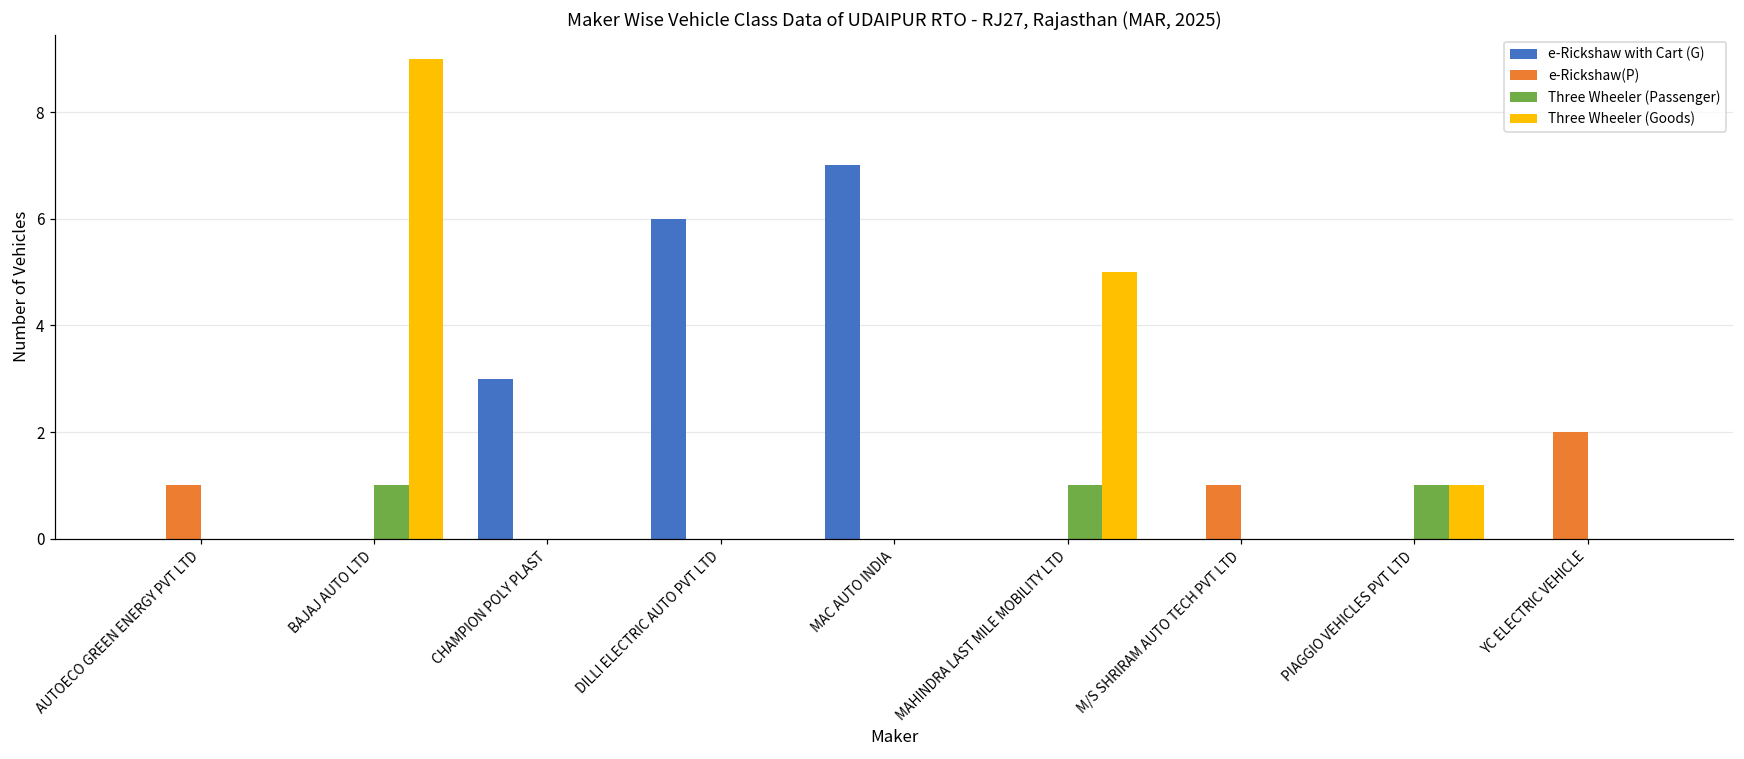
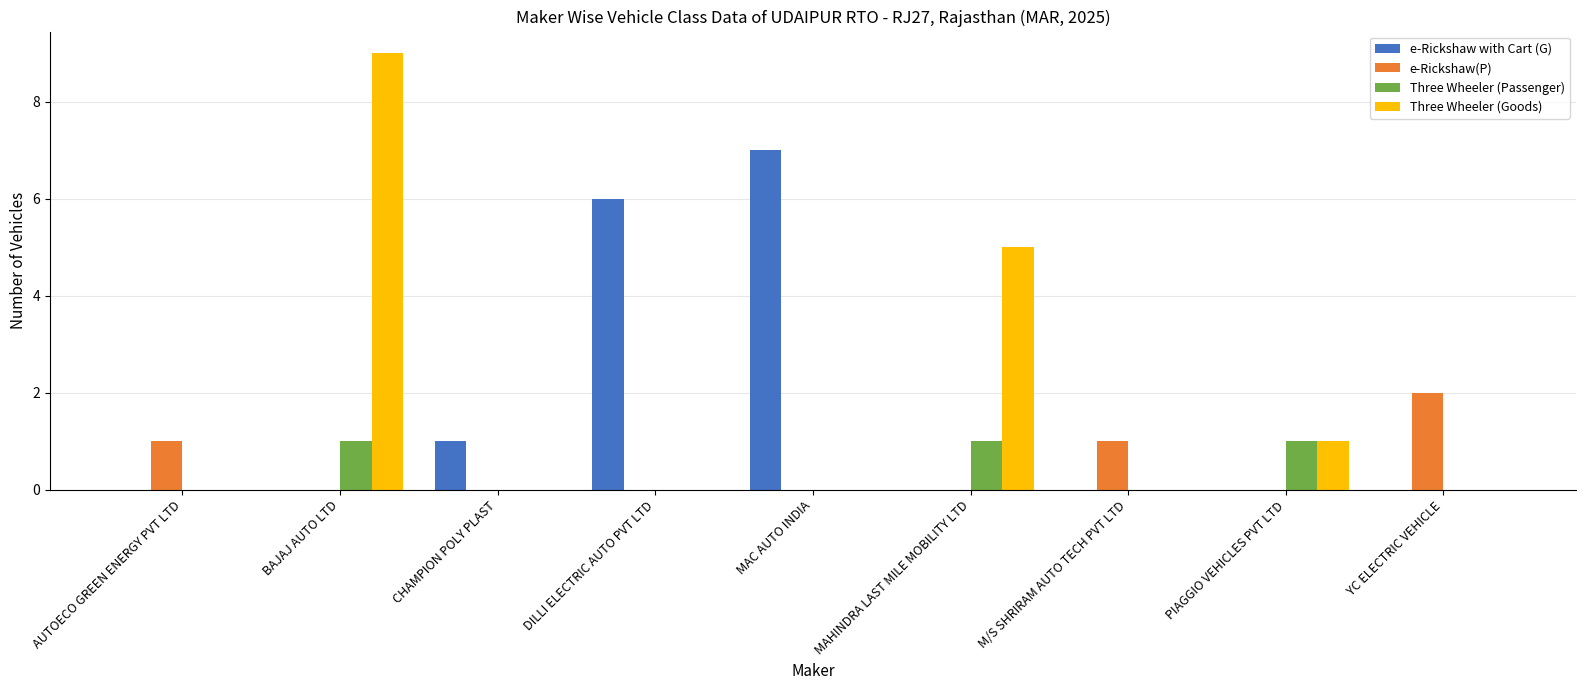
e-Rickshaw with Cart (G), CHAMPION POLY PLAST: 3 -> 1
